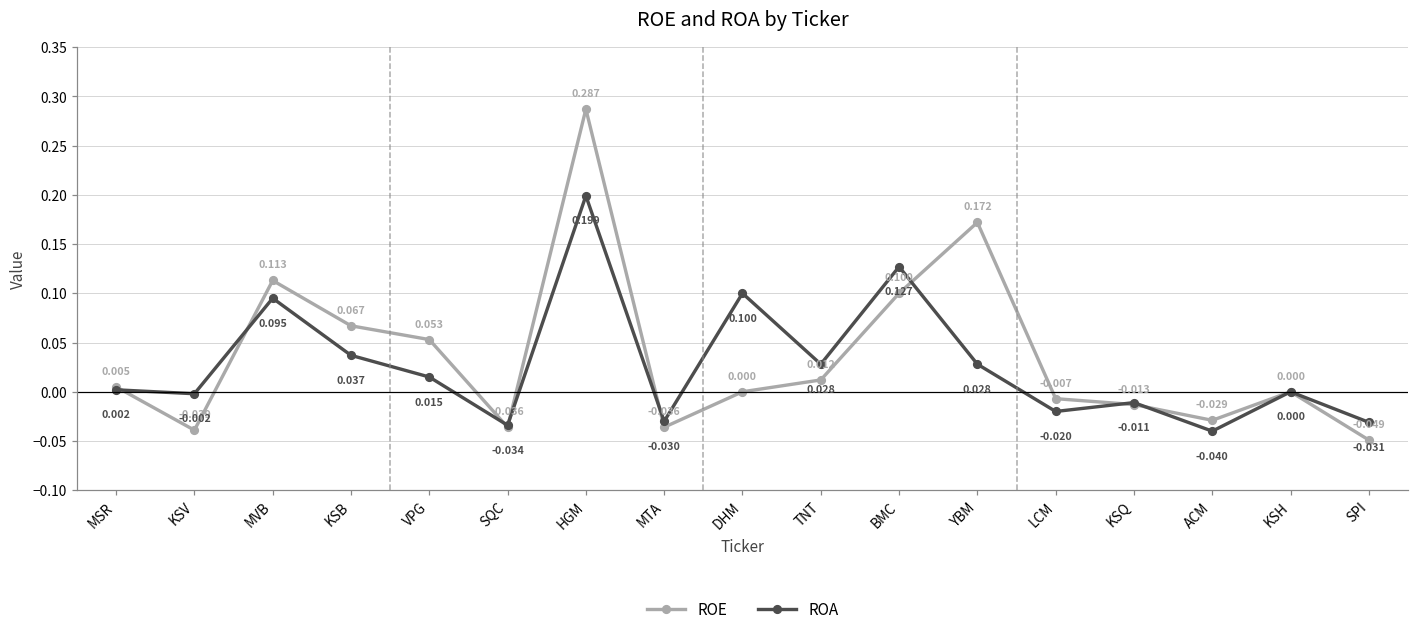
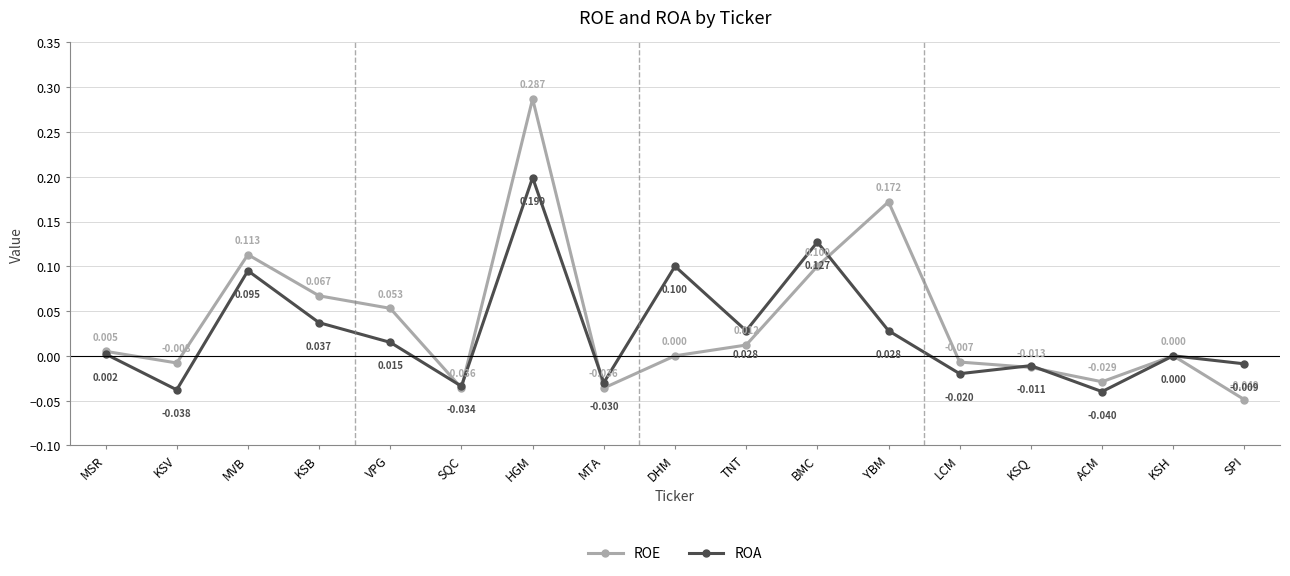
ROE, KSV: -0.039 -> -0.008
ROA, KSV: -0.002 -> -0.038
ROA, SPI: -0.031 -> -0.009
